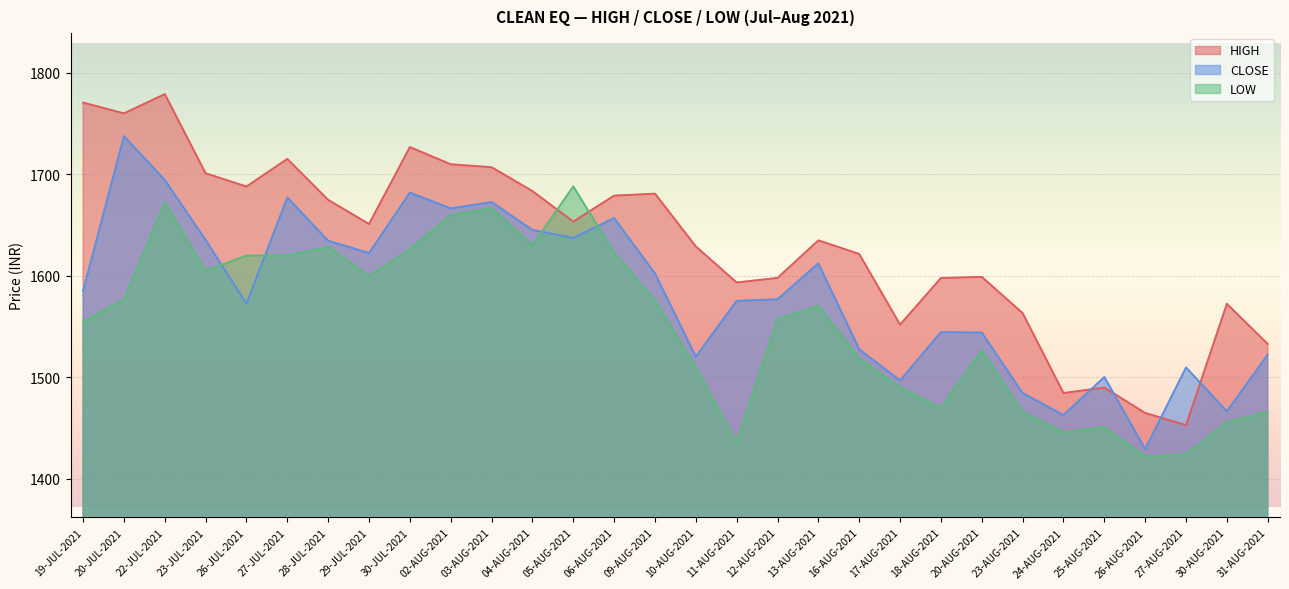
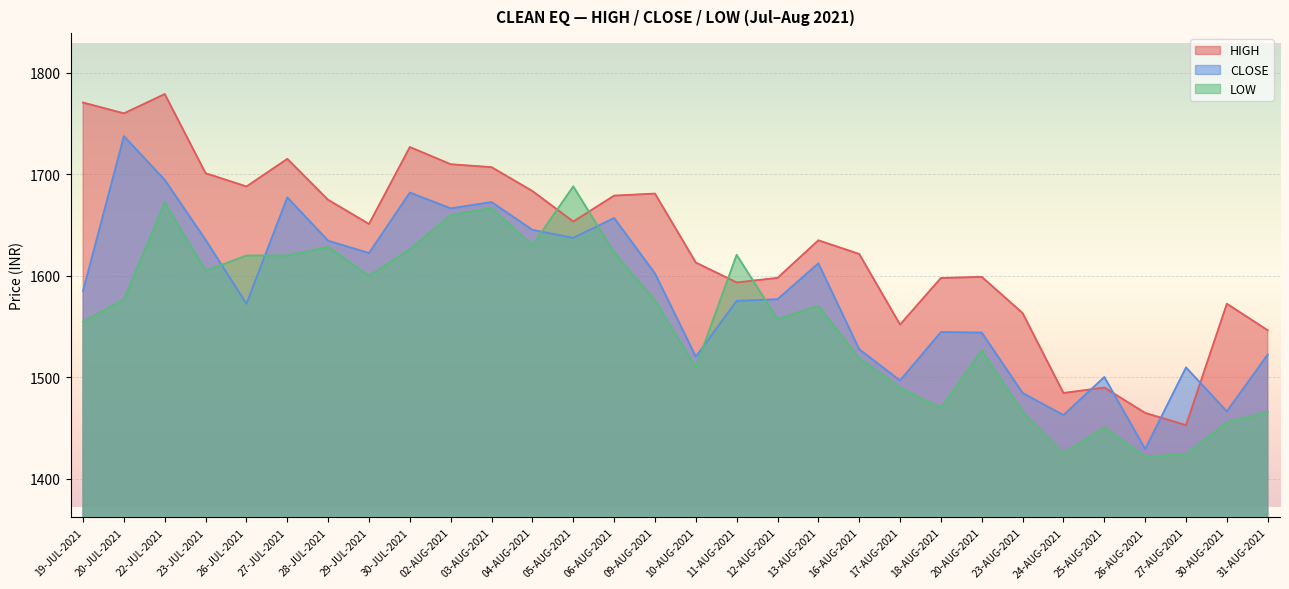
HIGH, 10-AUG-2021: 1629 -> 1613
LOW, 11-AUG-2021: 1436 -> 1621
LOW, 24-AUG-2021: 1446 -> 1425
HIGH, 31-AUG-2021: 1533 -> 1546
